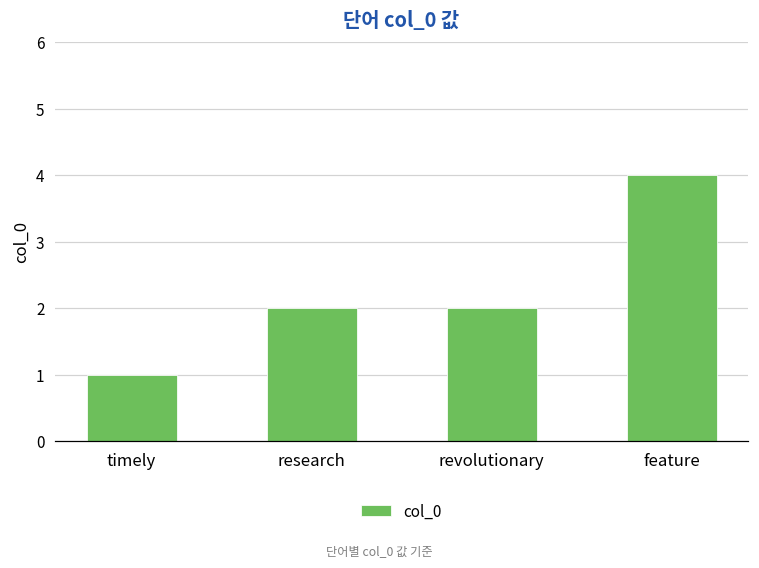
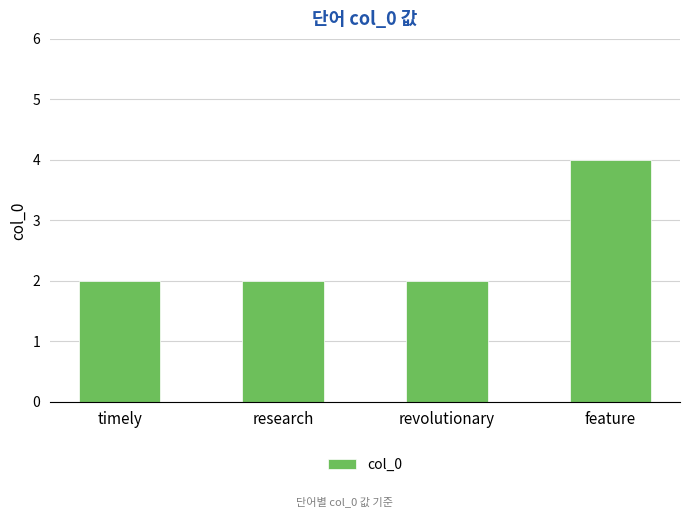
timely: 1 -> 2
